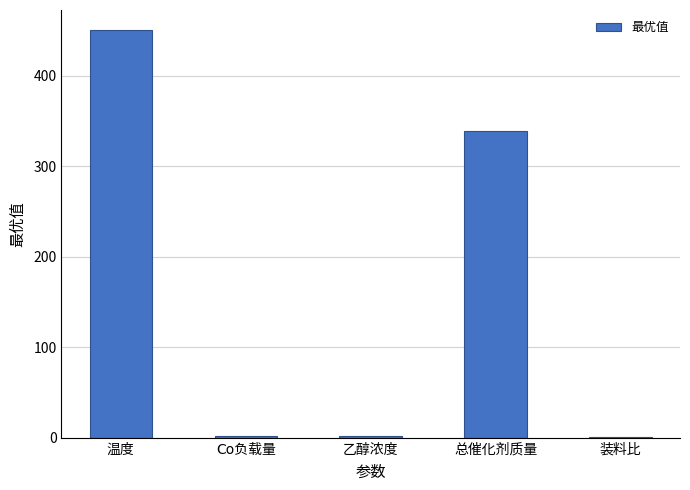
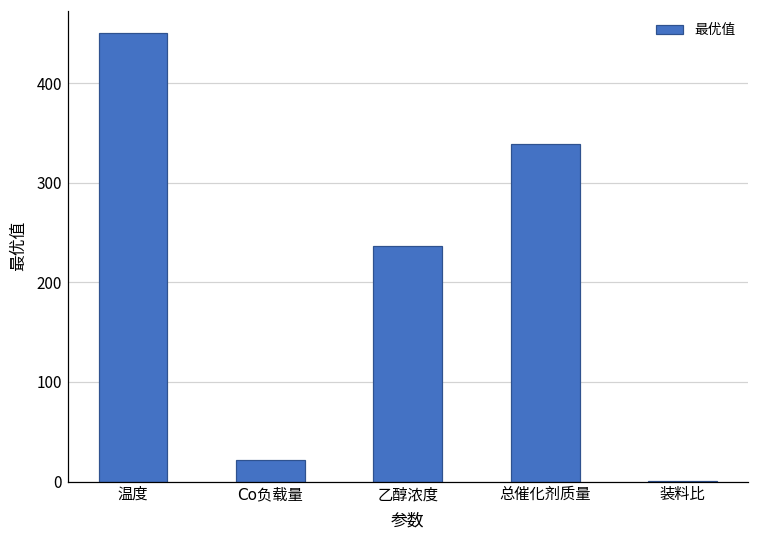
Co负载量: 0 -> 20
乙醇浓度: 0 -> 240
